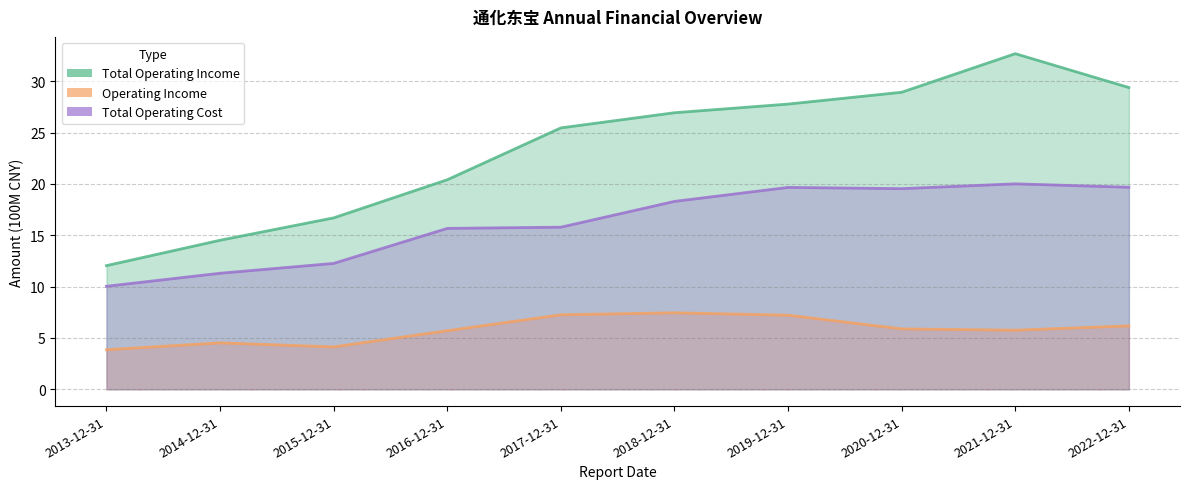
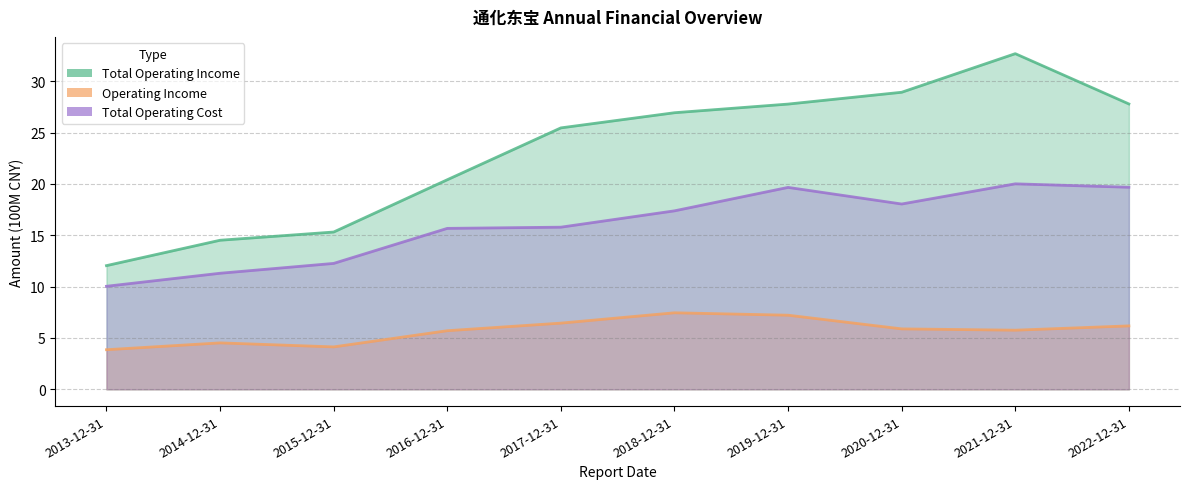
Total Operating Income, 2015-12-31: 16.7 -> 15.3
Operating Income, 2017-12-31: 7.3 -> 6.4
Total Operating Cost, 2018-12-31: 18.3 -> 17.4
Total Operating Cost, 2020-12-31: 19.5 -> 18.0
Total Operating Income, 2022-12-31: 29.4 -> 27.8
